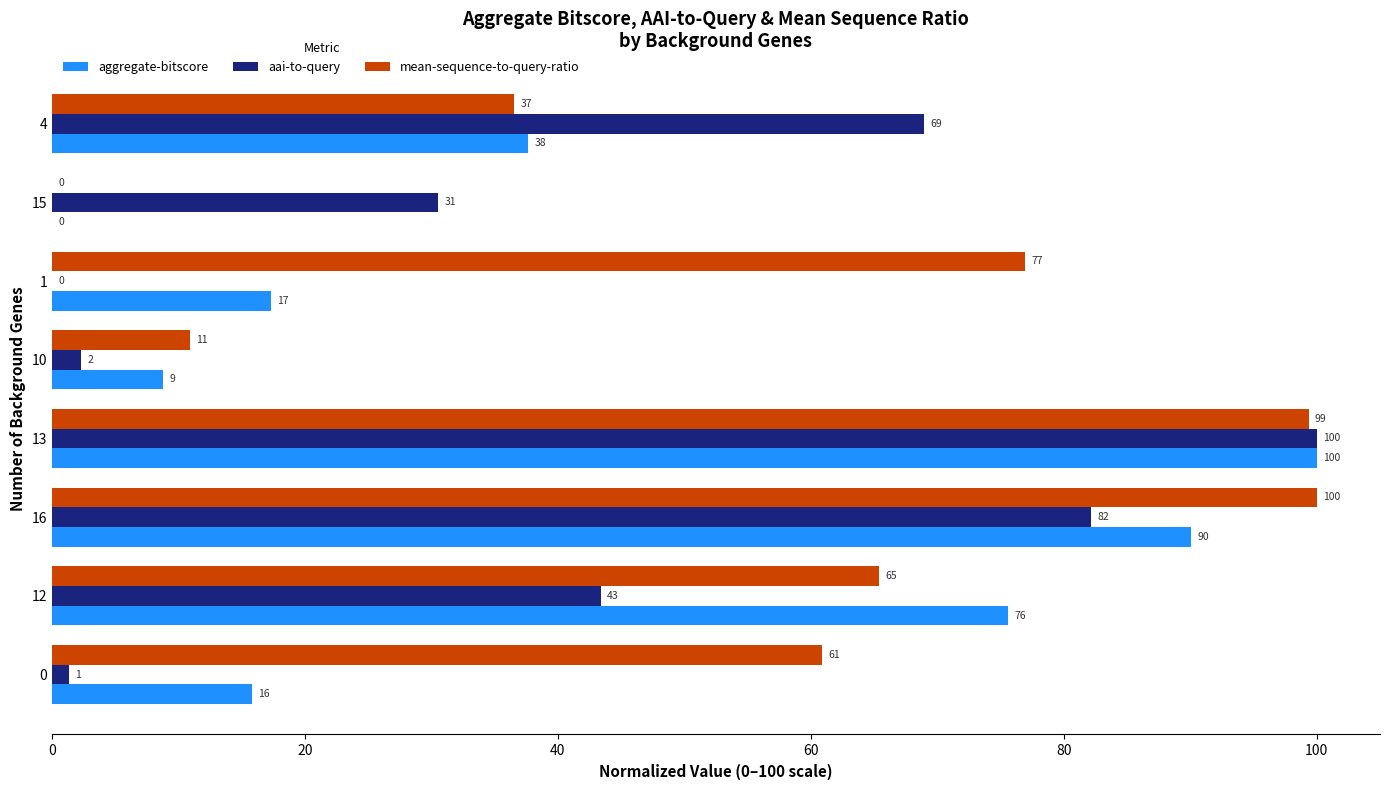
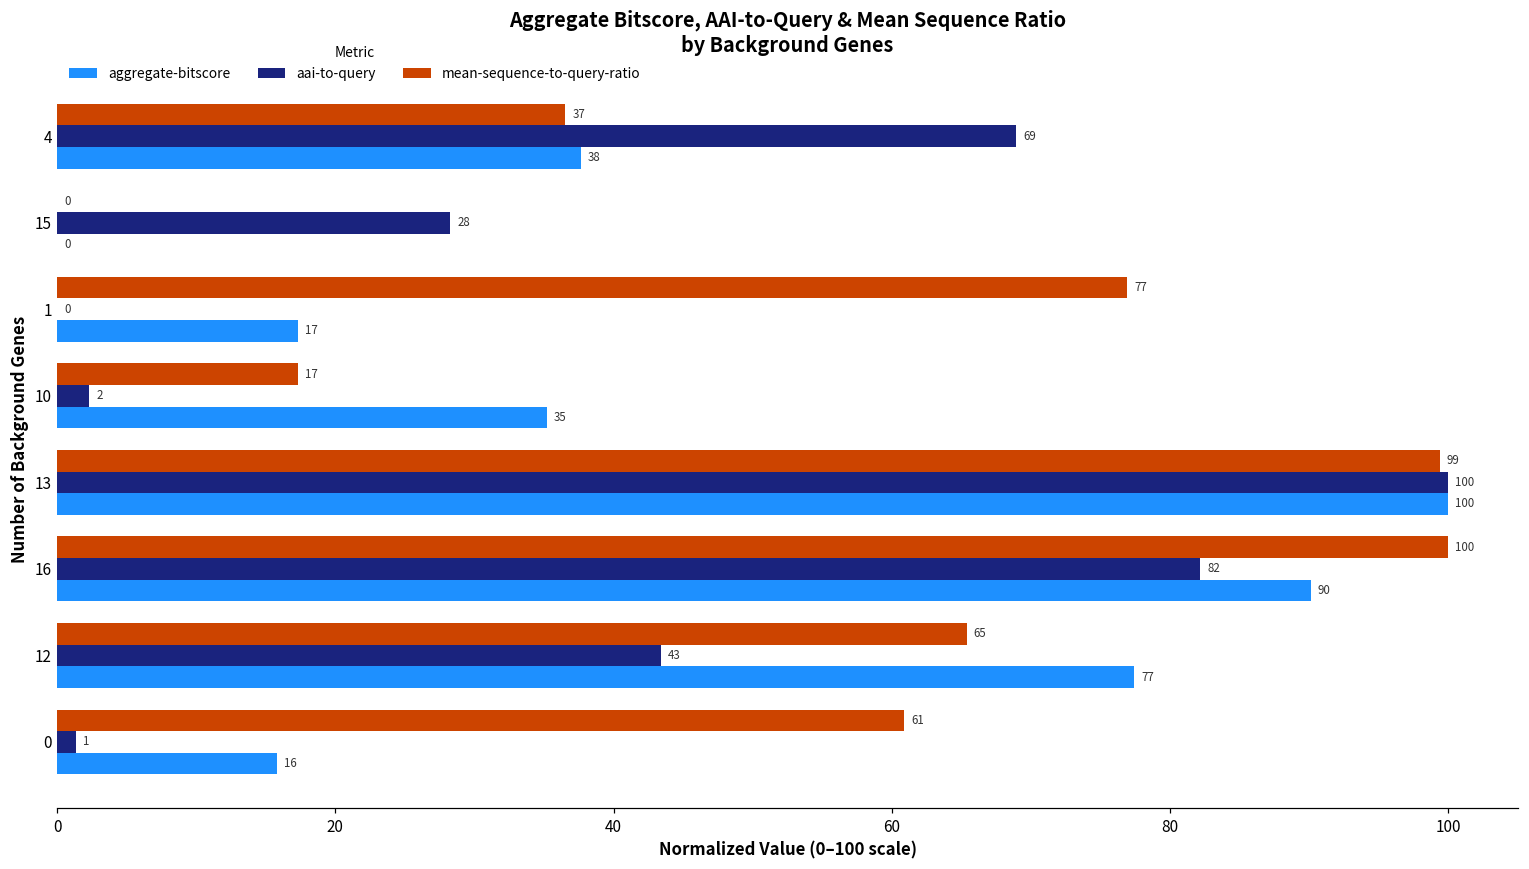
aai-to-query, 15: 31 -> 28
mean-sequence-to-query-ratio, 10: 11 -> 17
aggregate-bitscore, 10: 9 -> 35
aggregate-bitscore, 12: 76 -> 77
